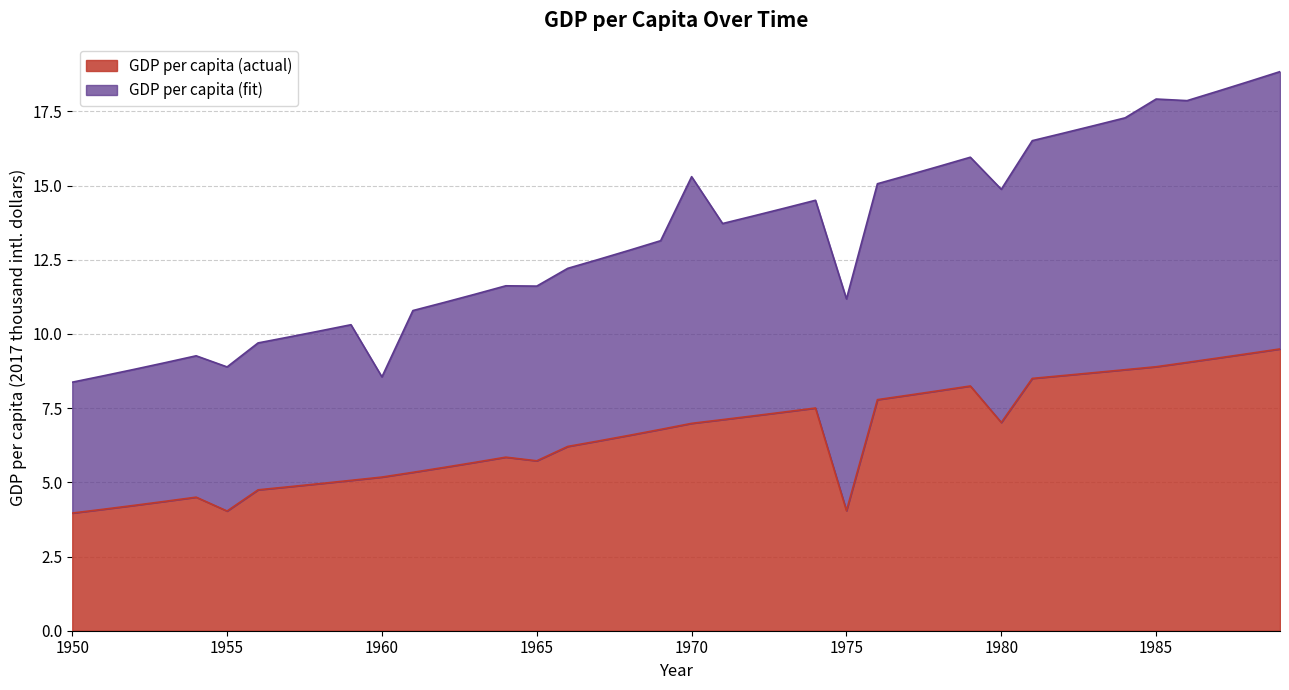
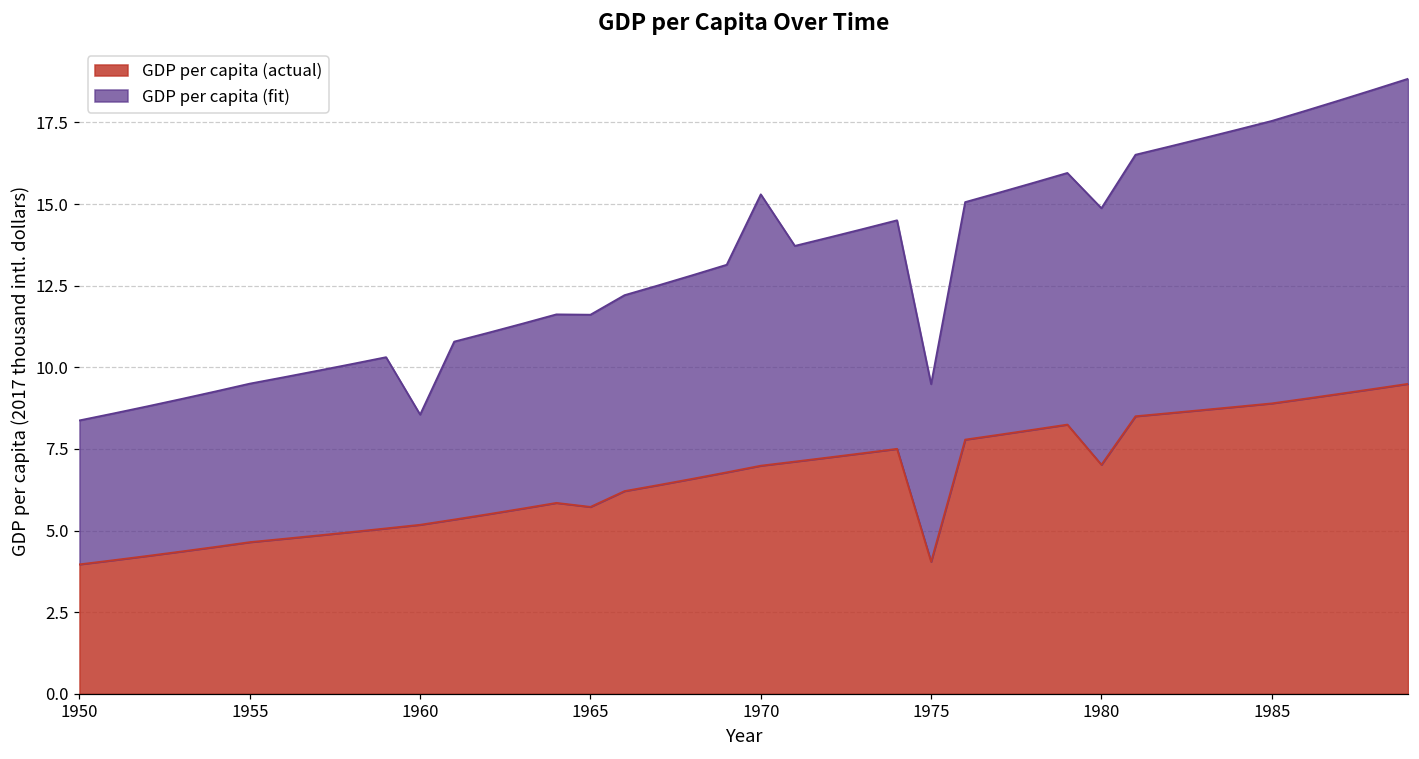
GDP per capita (actual), 1955: 4.0 -> 4.6
GDP per capita (fit), 1975: 7.1 -> 5.4
GDP per capita (fit), 1985: 9.0 -> 8.7
